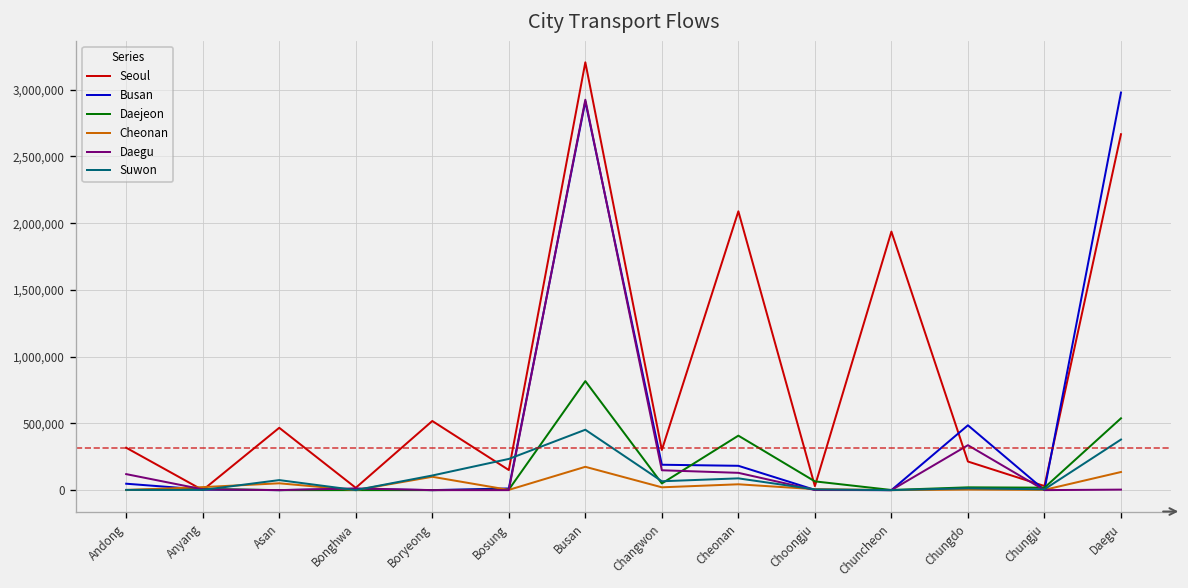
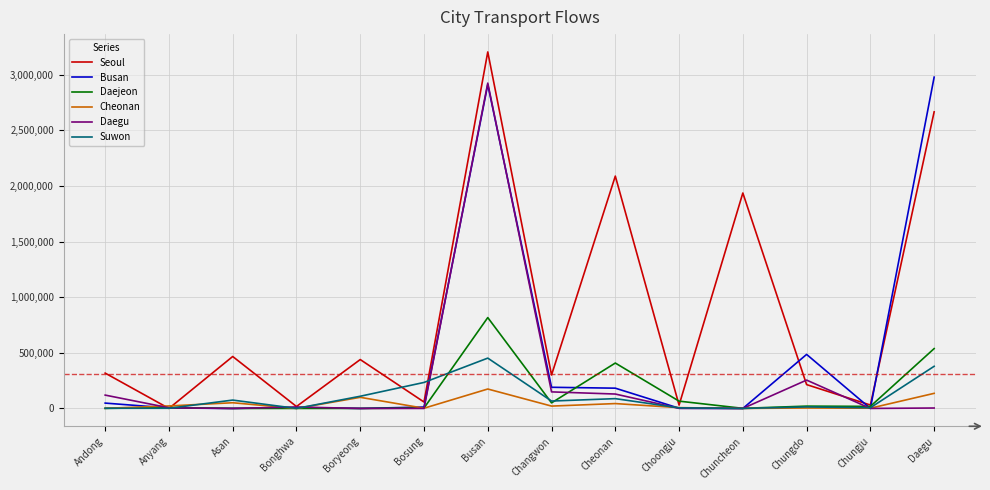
Seoul, Boryeong: 520,000 -> 440,000
Seoul, Bosung: 150,000 -> 60,000
Daegu, Chungdo: 340,000 -> 250,000
